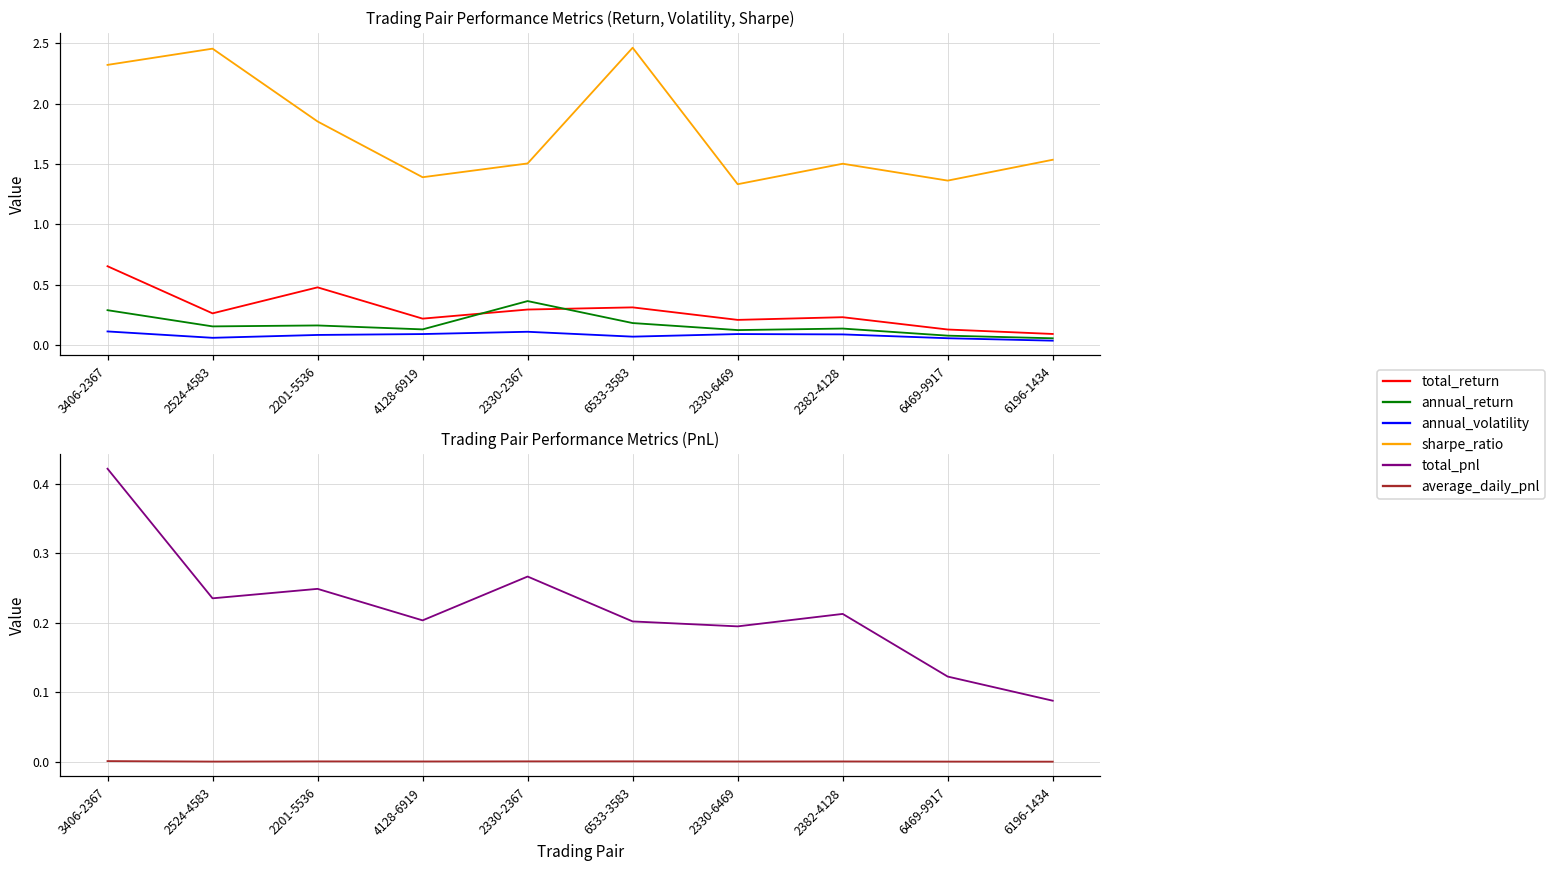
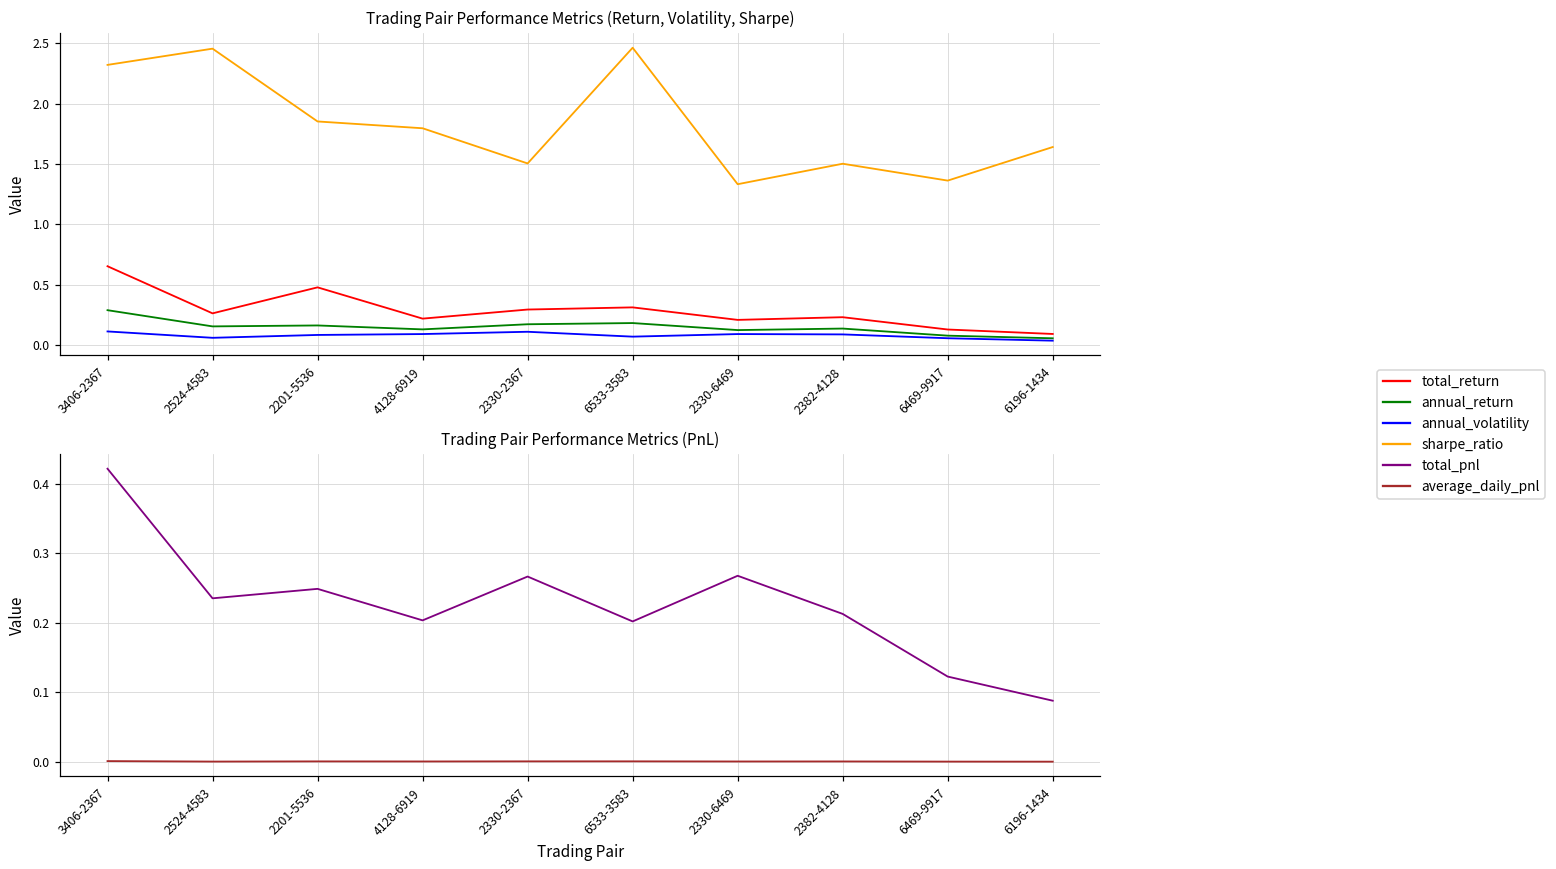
Trading Pair Performance Metrics (Return, Volatility, Sharpe), sharpe_ratio, 4128-6919: 1.39 -> 1.80
Trading Pair Performance Metrics (Return, Volatility, Sharpe), annual_return, 2330-2367: 0.36 -> 0.17
Trading Pair Performance Metrics (Return, Volatility, Sharpe), sharpe_ratio, 6196-1434: 1.53 -> 1.64
Trading Pair Performance Metrics (PnL), total_pnl, 2330-6469: 0.19 -> 0.27
